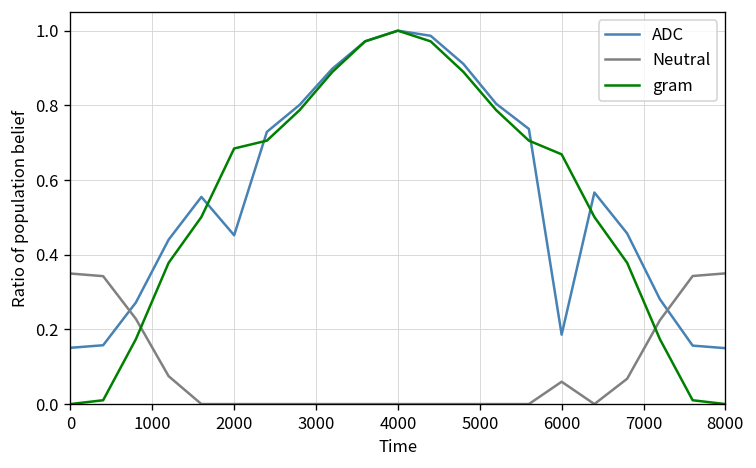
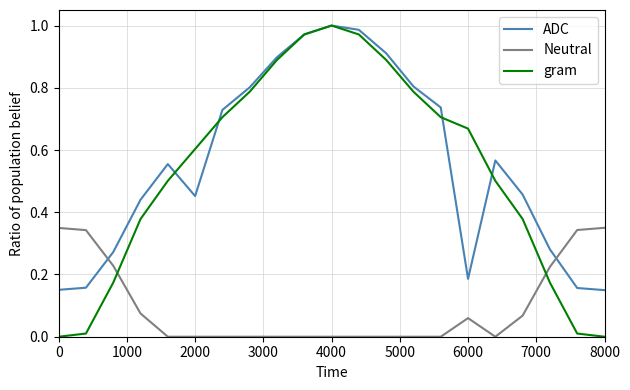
gram, 2000: 0.68 -> 0.60
